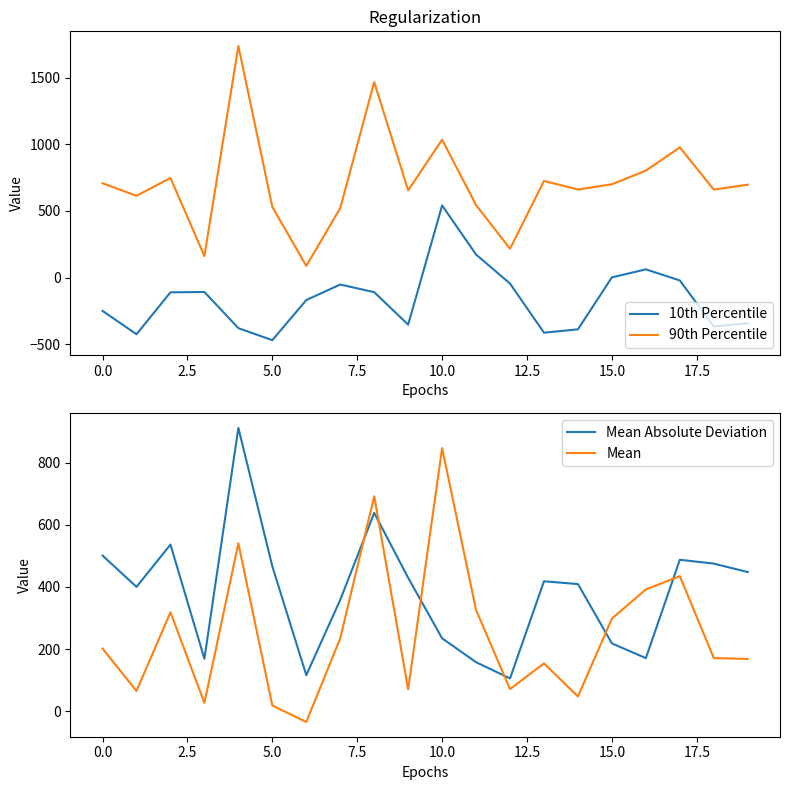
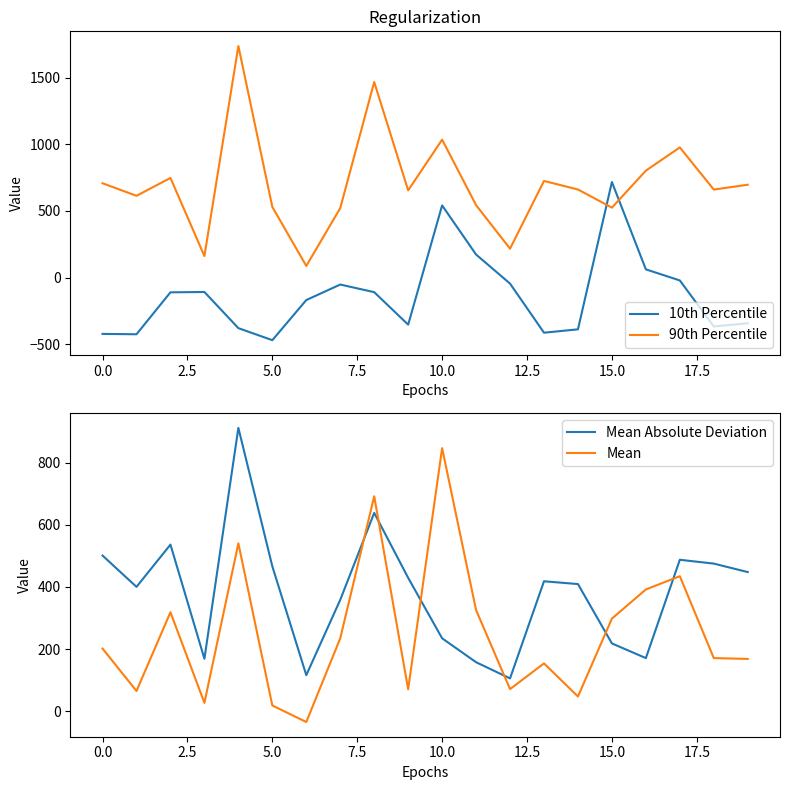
Regularization, 10th Percentile, 0.0: -250 -> -420
Regularization, 10th Percentile, 15.0: 0 -> 720
Regularization, 90th Percentile, 15.0: 700 -> 520
